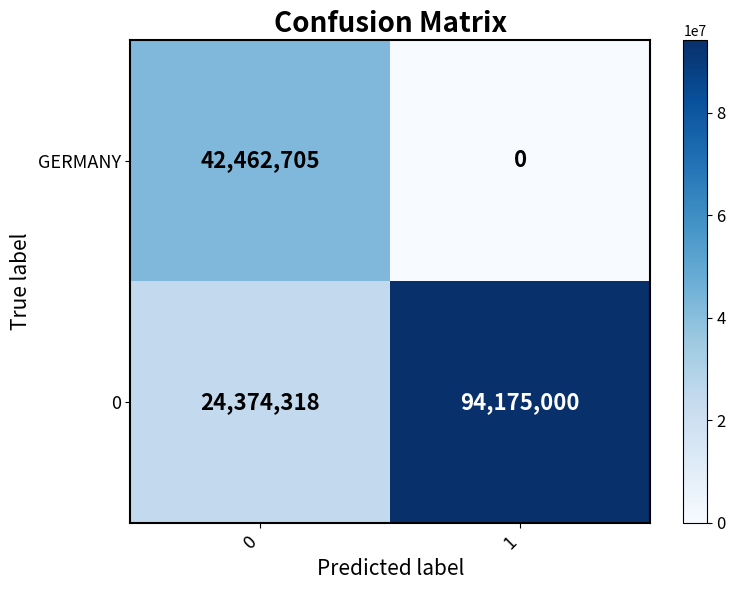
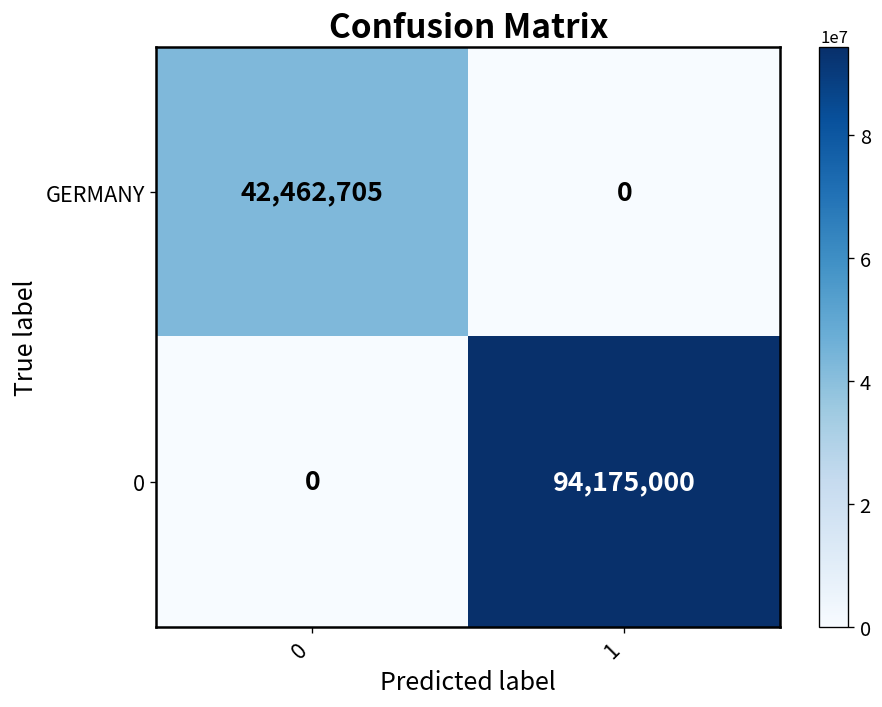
0, 0: 24,374,318 -> 0
